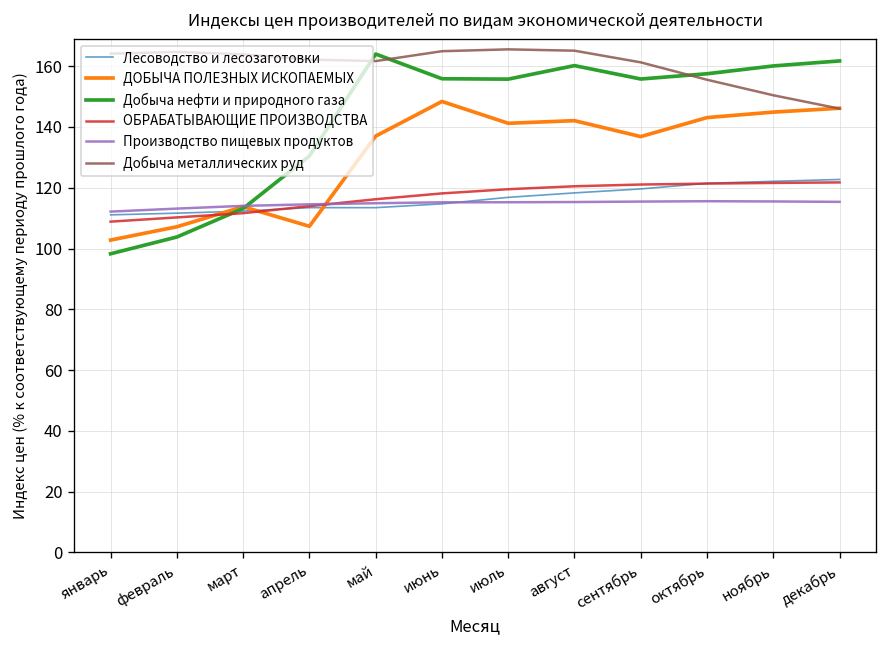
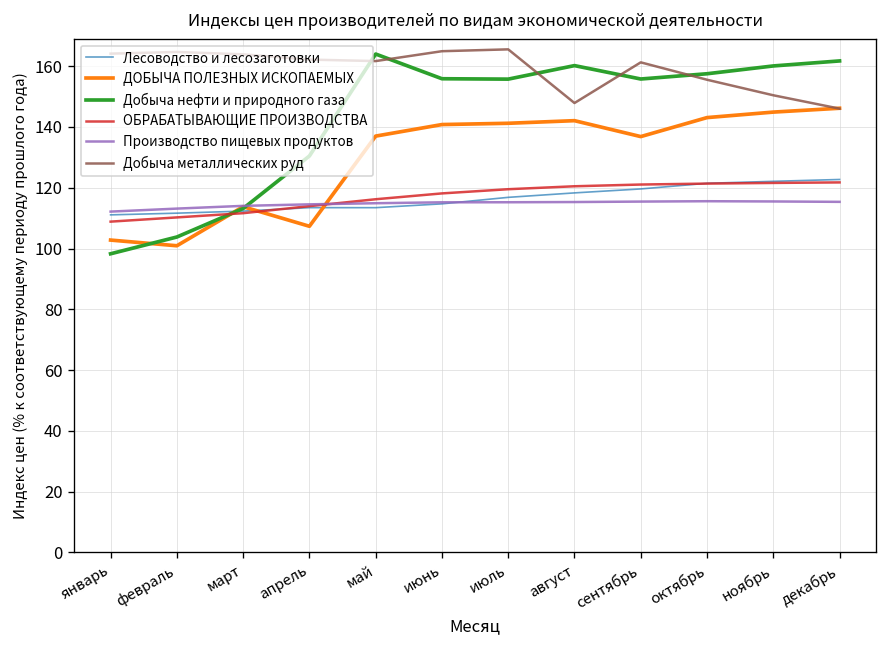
ДОБЫЧА ПОЛЕЗНЫХ ИСКОПАЕМЫХ, февраль: 107 -> 101
ДОБЫЧА ПОЛЕЗНЫХ ИСКОПАЕМЫХ, июнь: 148 -> 141
Добыча металлических руд, август: 165 -> 148
